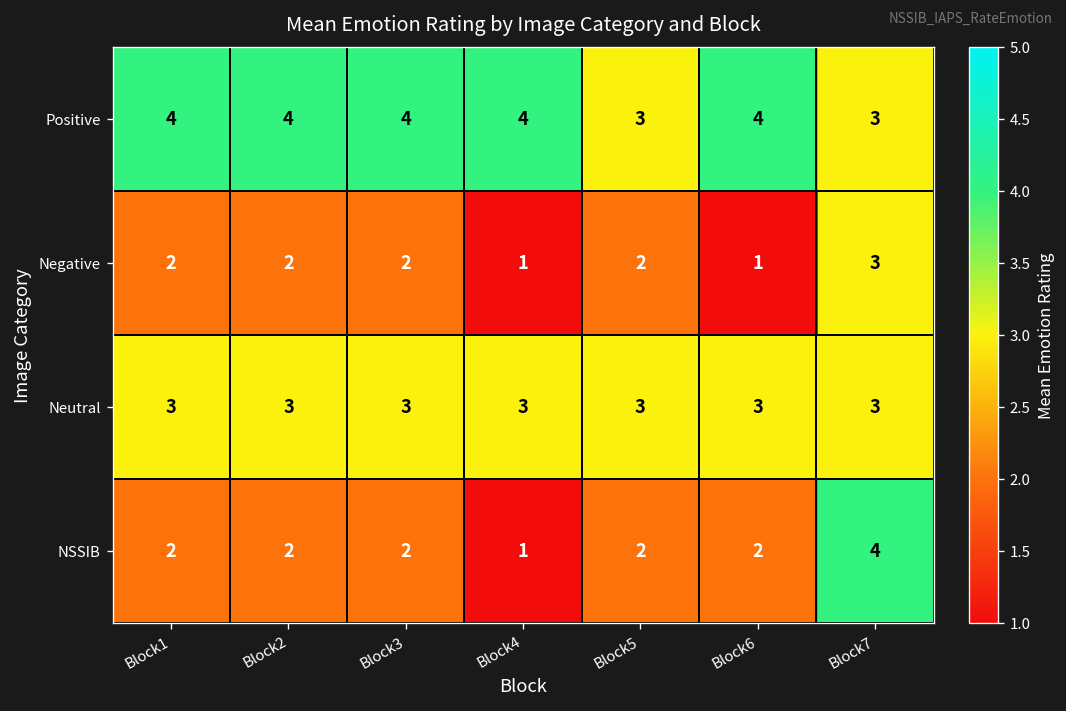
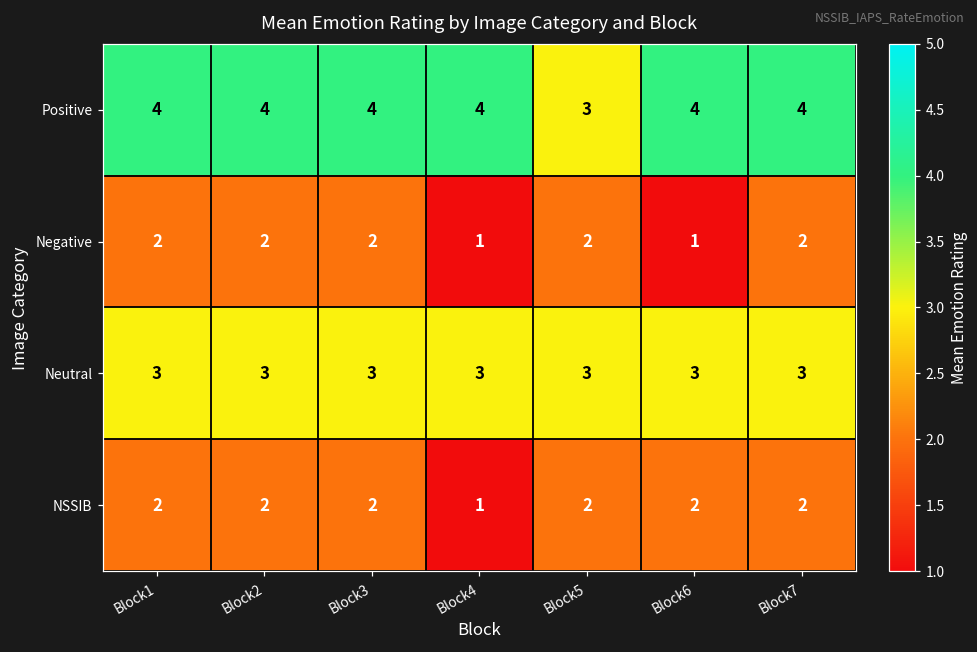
Positive, Block7: 3 -> 4
Negative, Block7: 3 -> 2
NSSIB, Block7: 4 -> 2
